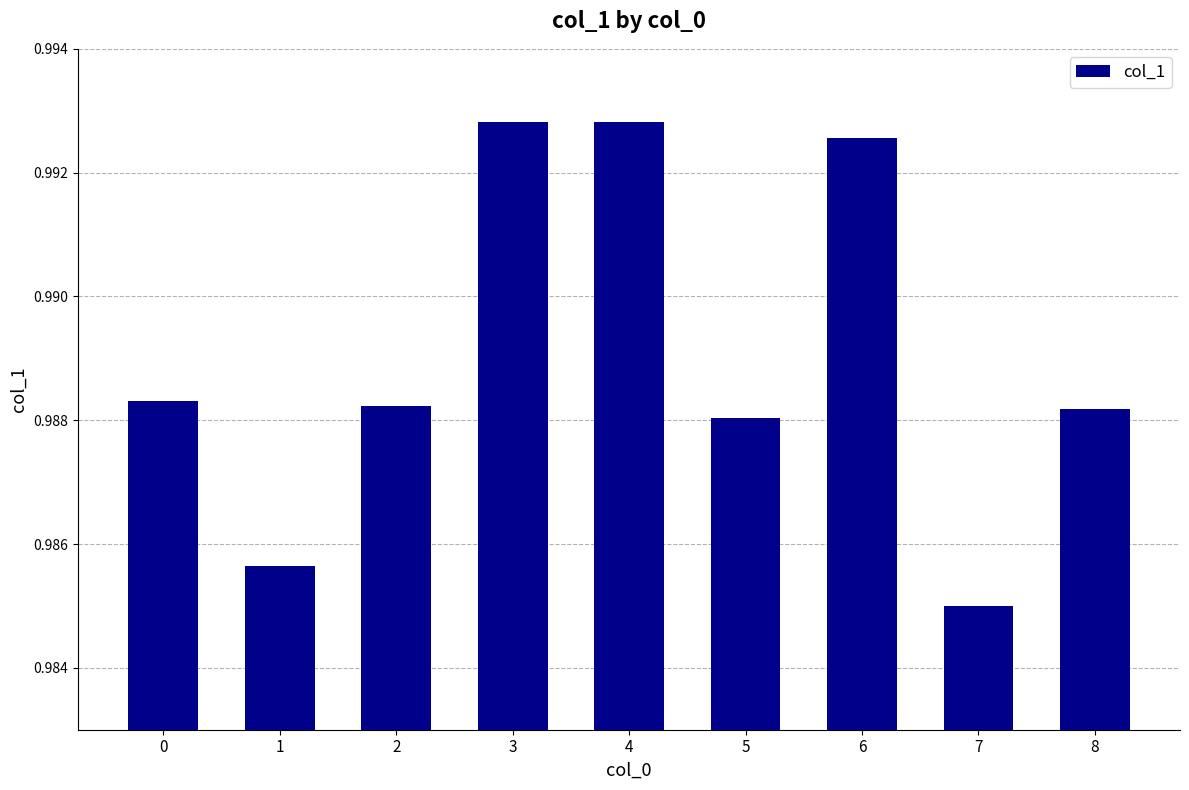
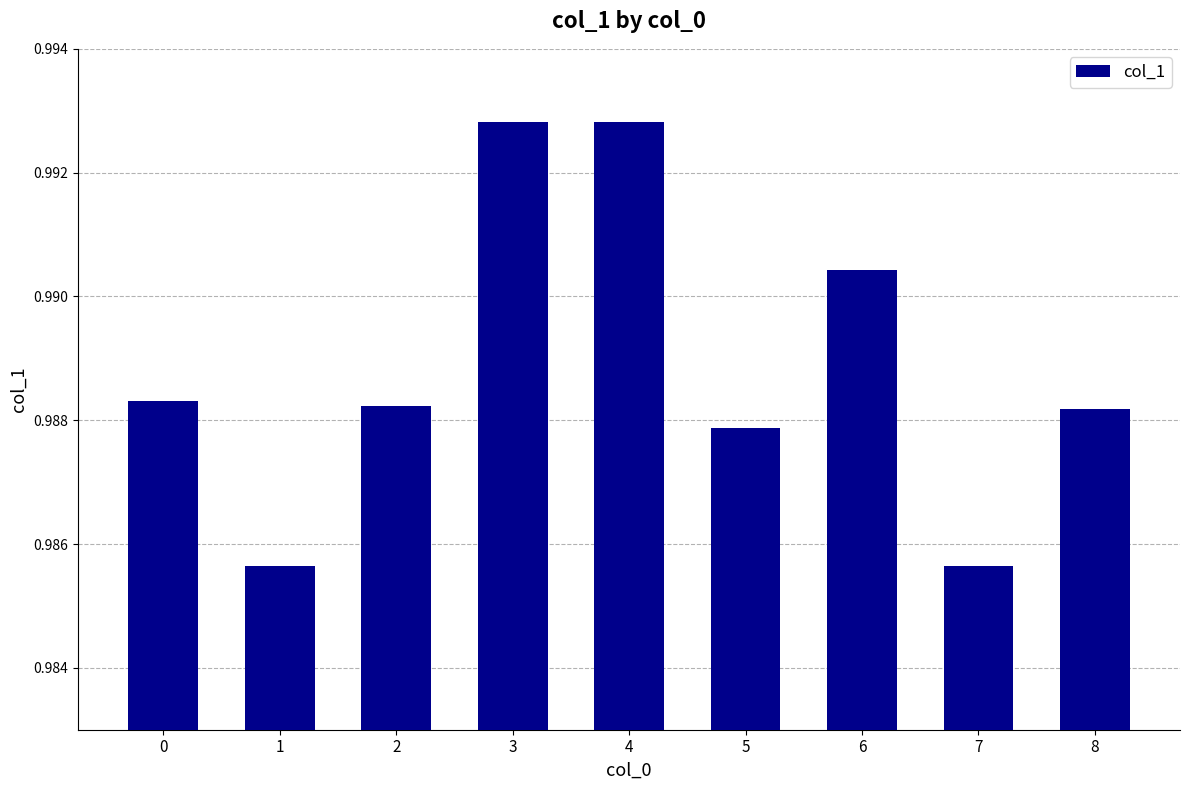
5: 0.9880 -> 0.9879
6: 0.9926 -> 0.9904
7: 0.9850 -> 0.9856
